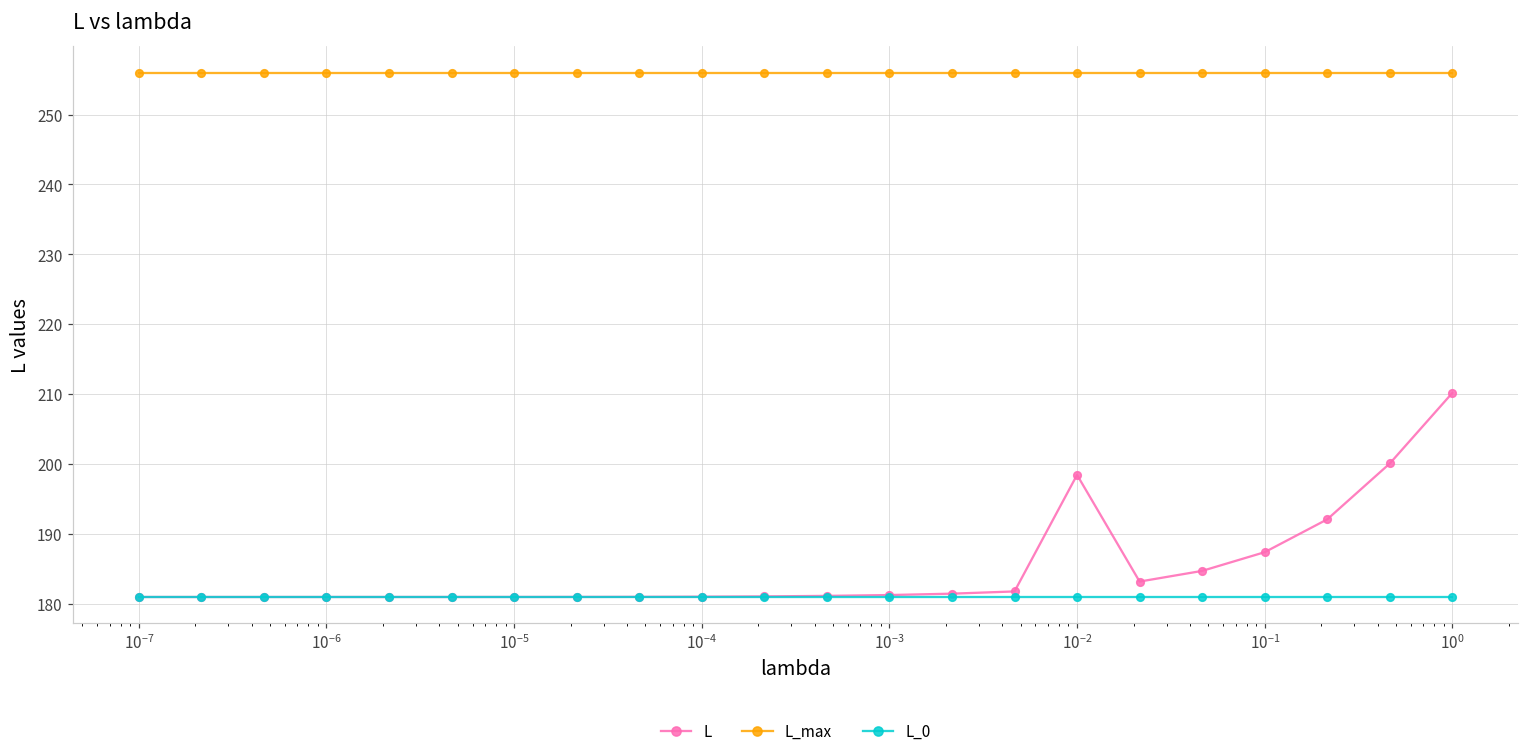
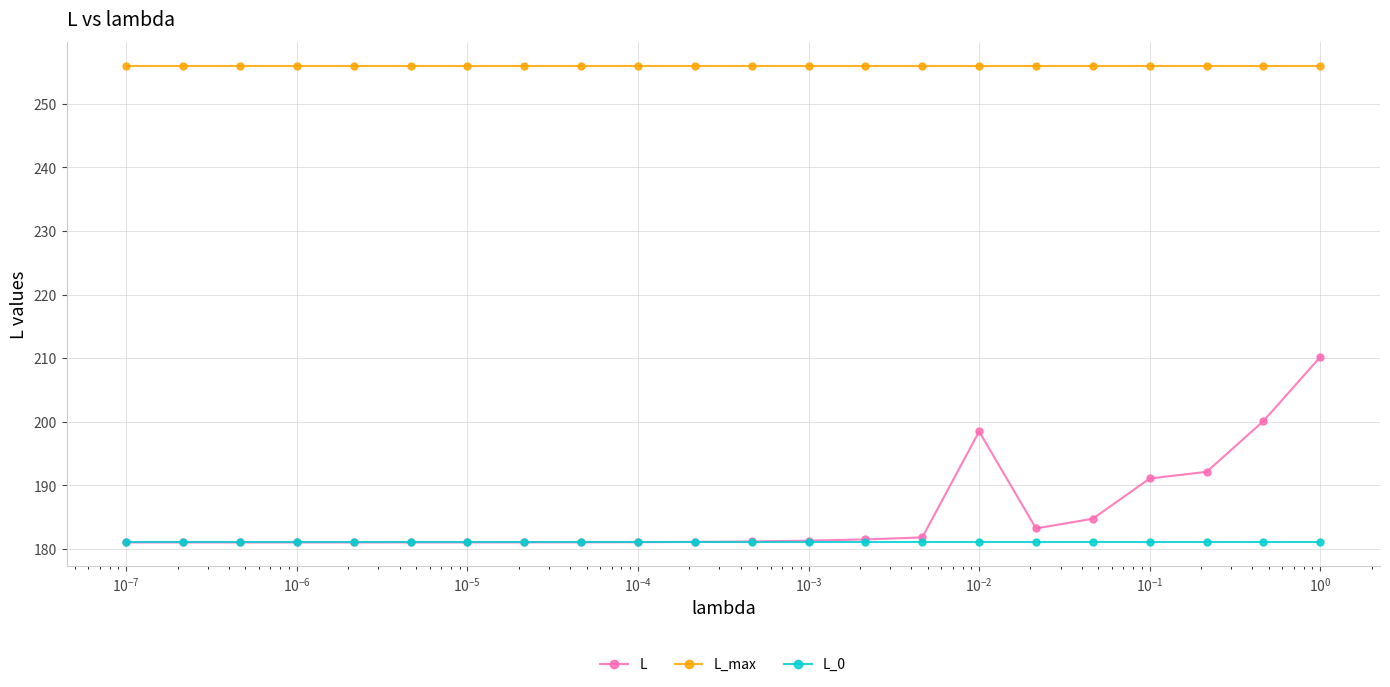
L, 10^-1: 187 -> 191
